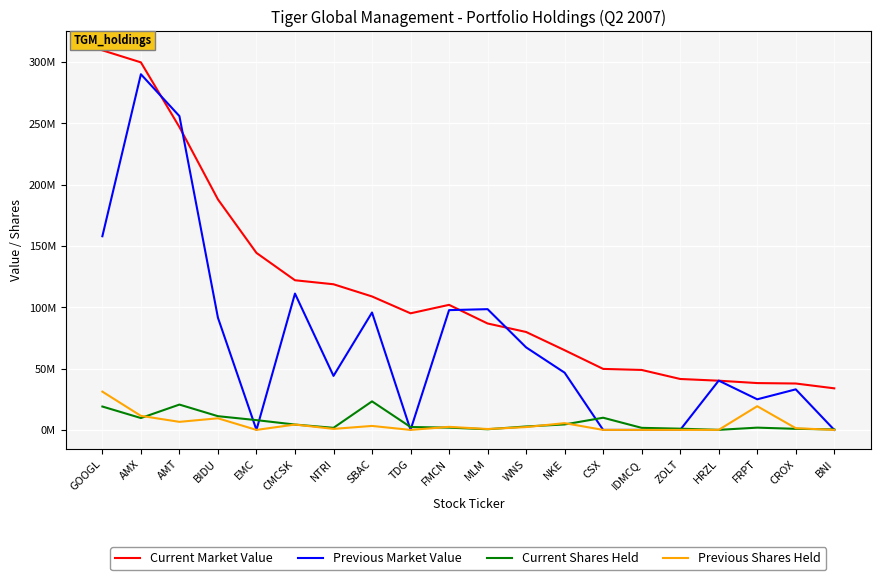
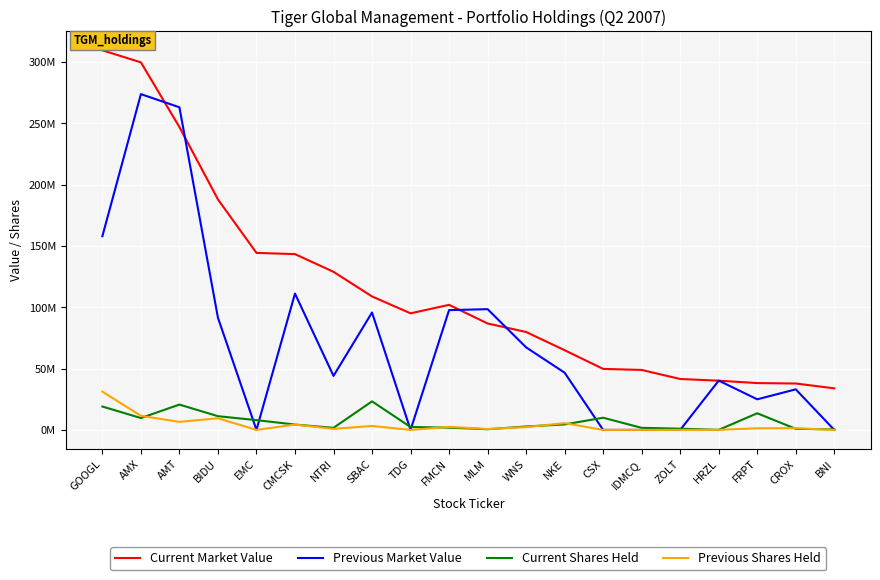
Previous Market Value, AMX: 290000000 -> 274000000
Previous Market Value, AMT: 256000000 -> 263000000
Current Market Value, CMCSK: 122000000 -> 143000000
Current Market Value, NTRI: 119000000 -> 129000000
Current Shares Held, FRPT: 2000000 -> 14000000
Previous Shares Held, FRPT: 19000000 -> 1000000
